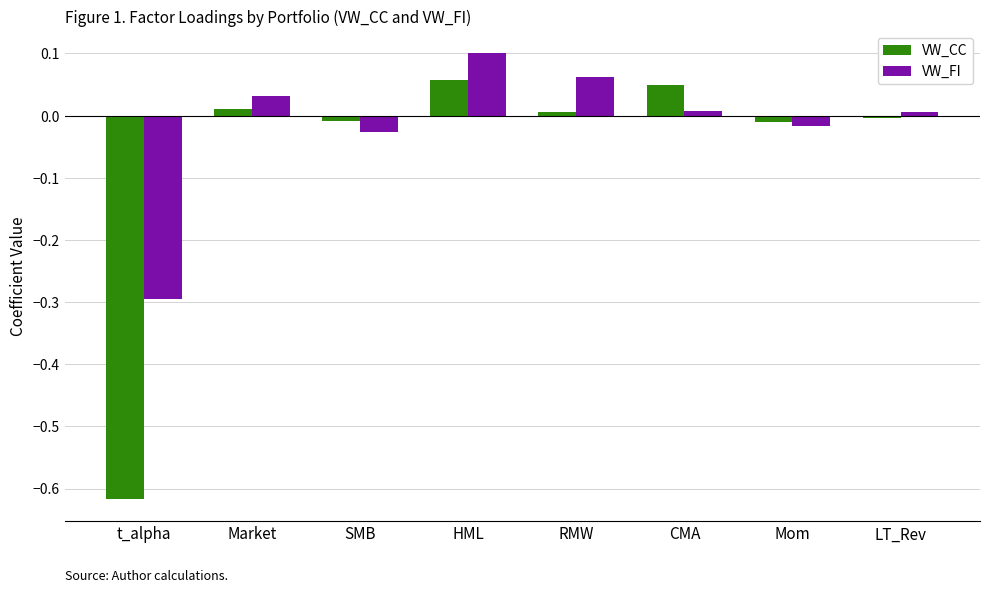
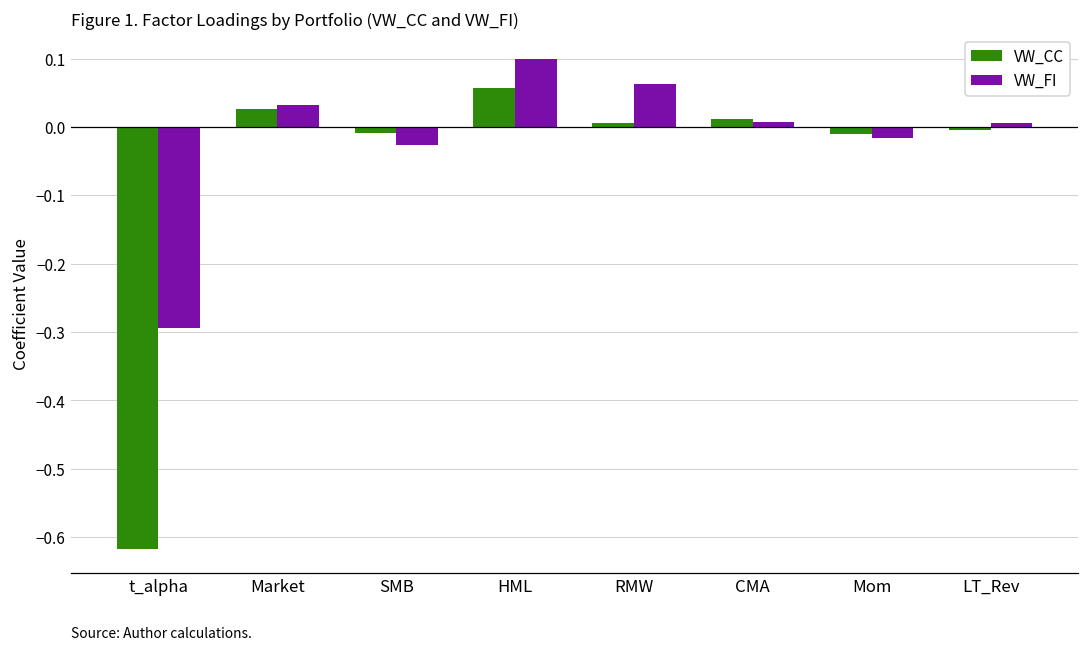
VW_CC, Market: 0.01 -> 0.03
VW_CC, CMA: 0.05 -> 0.01
